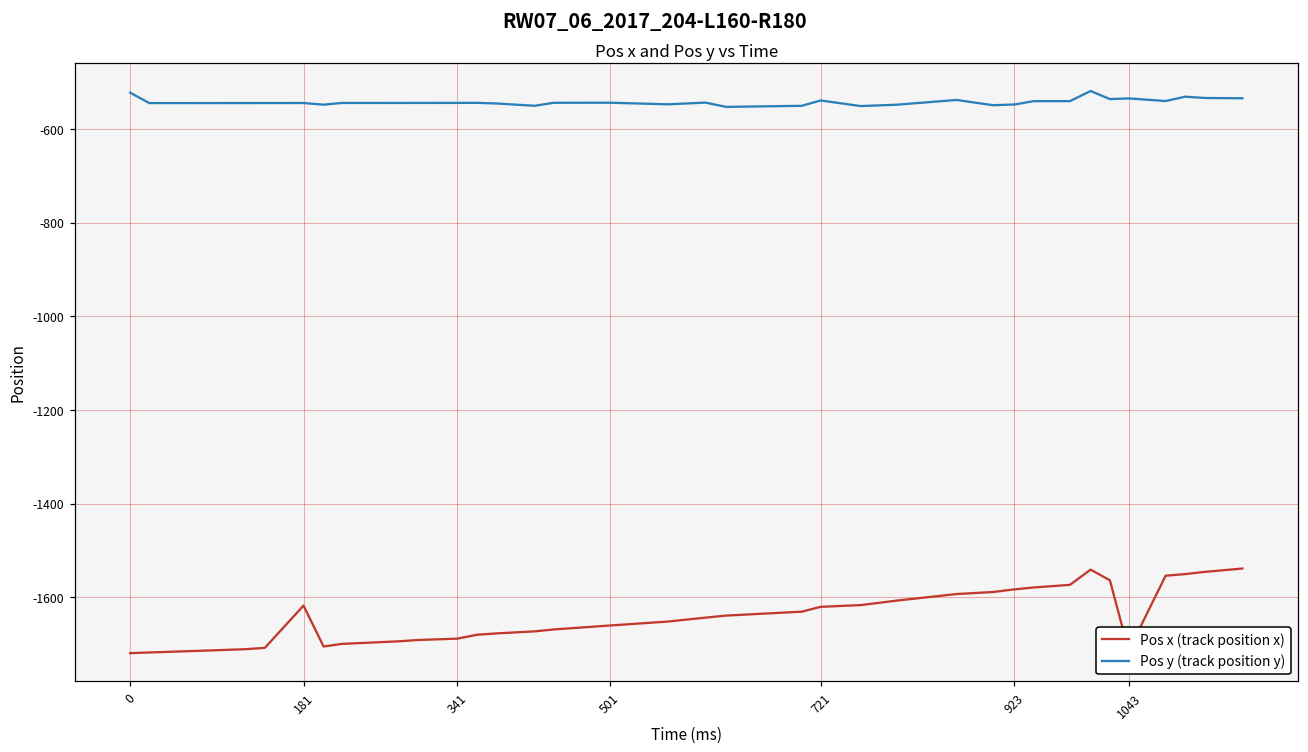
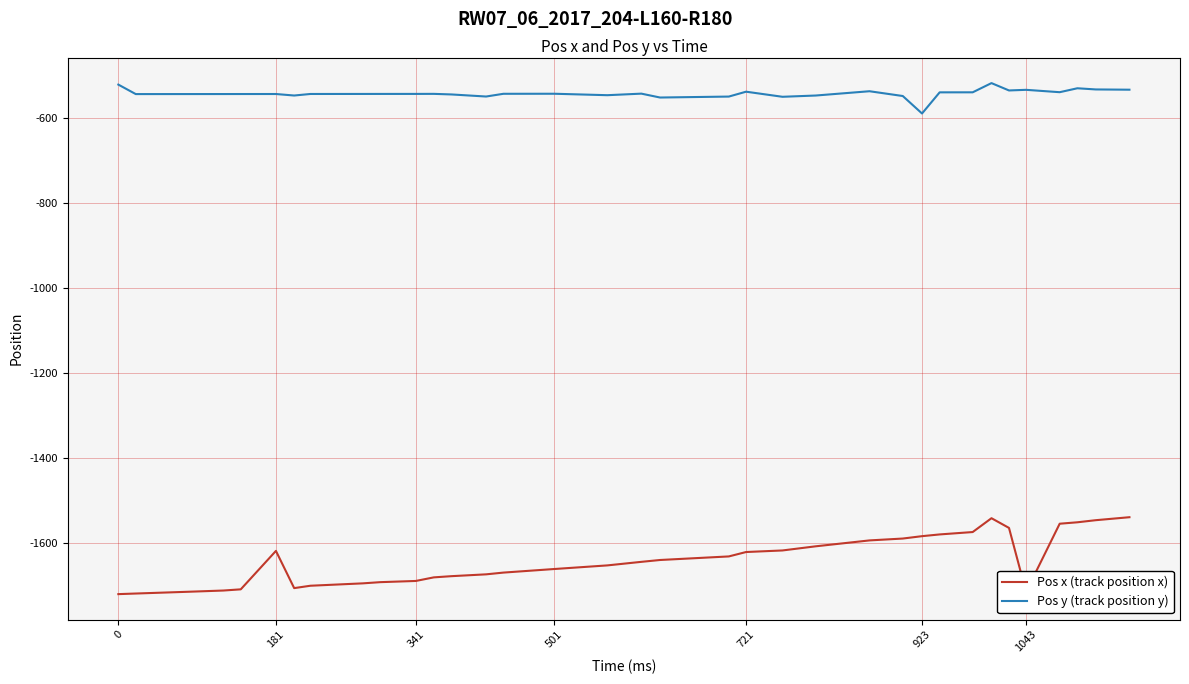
Pos y (track position y), 923: -550 -> -590
